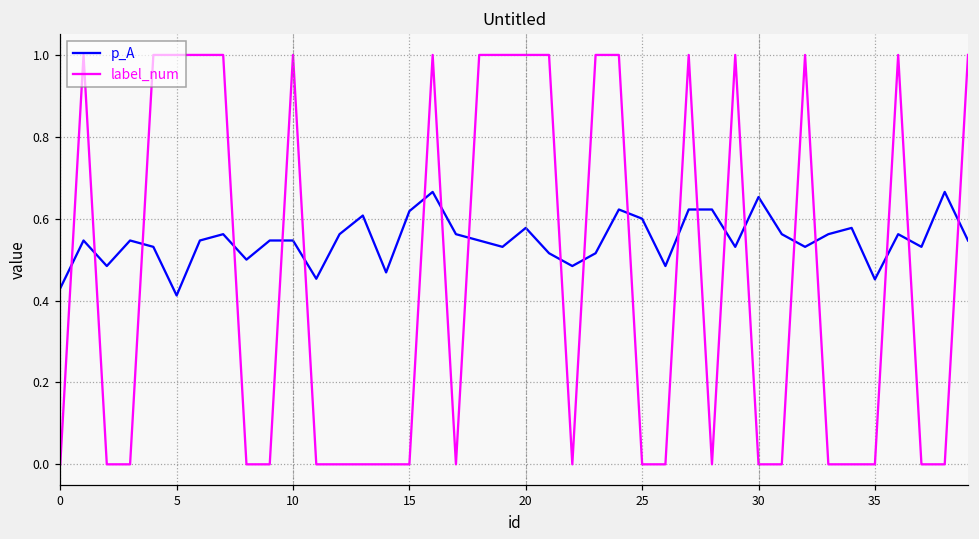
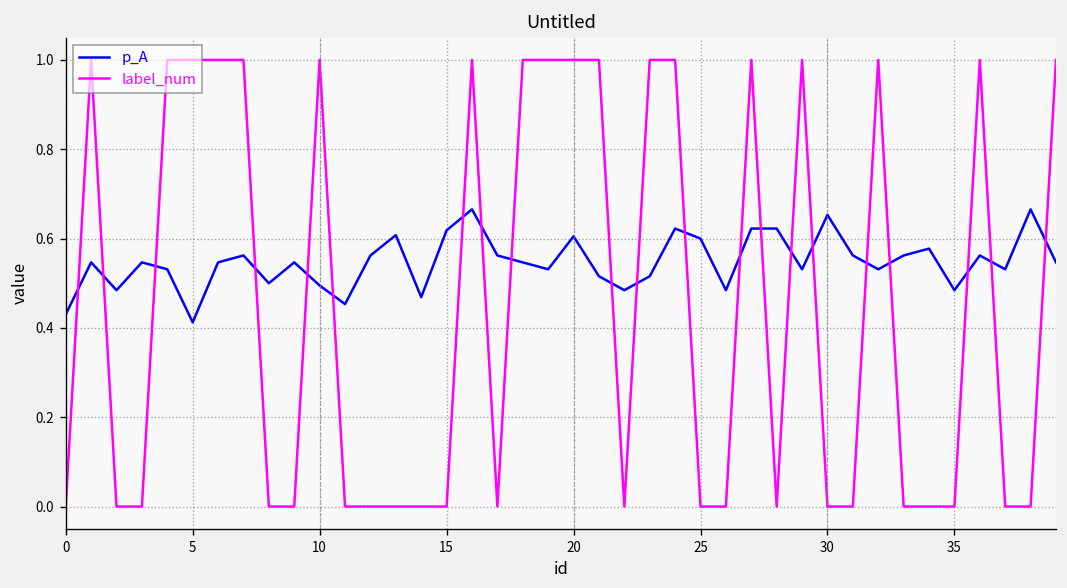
p_A, 10: 0.55 -> 0.49
p_A, 20: 0.58 -> 0.61
p_A, 35: 0.45 -> 0.48
